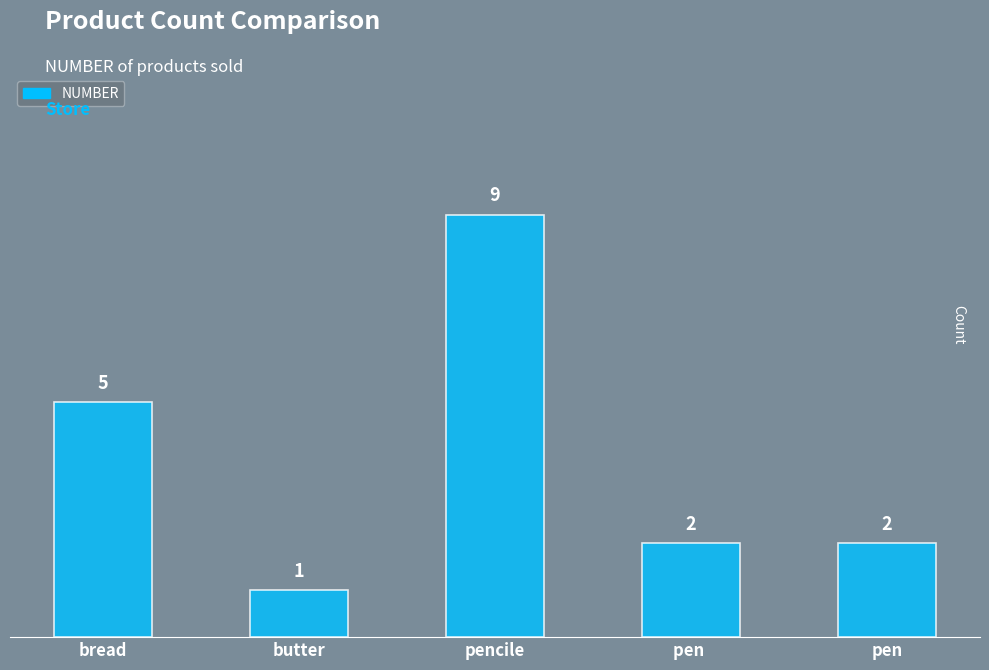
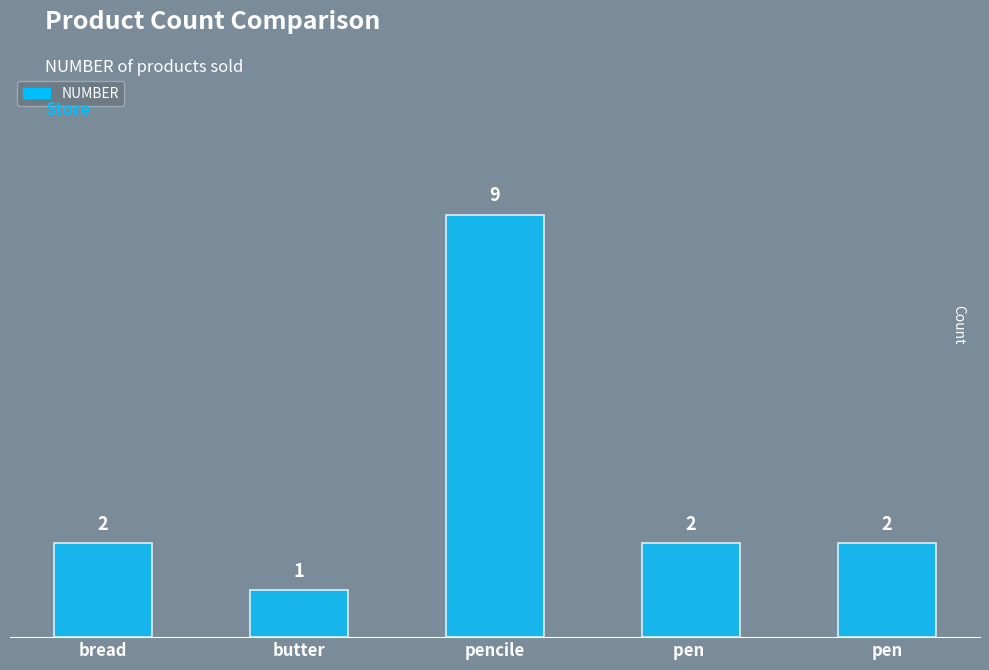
bread: 5 -> 2
